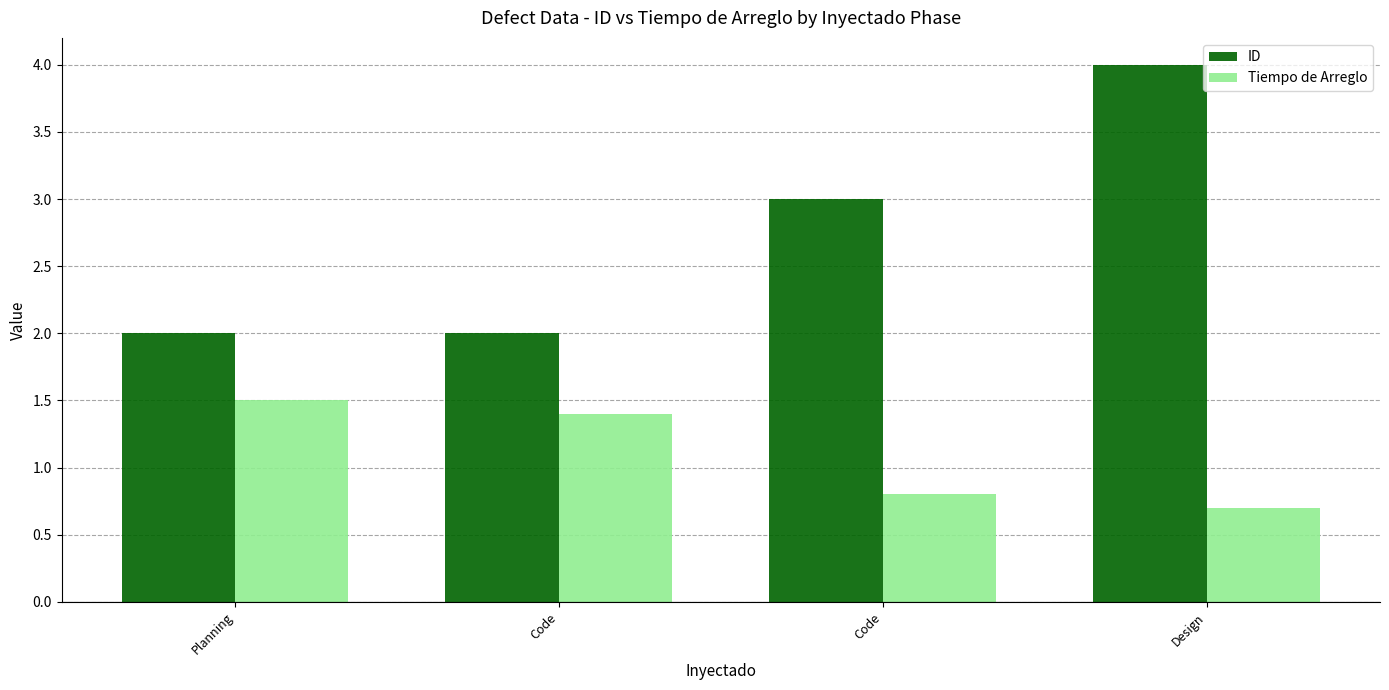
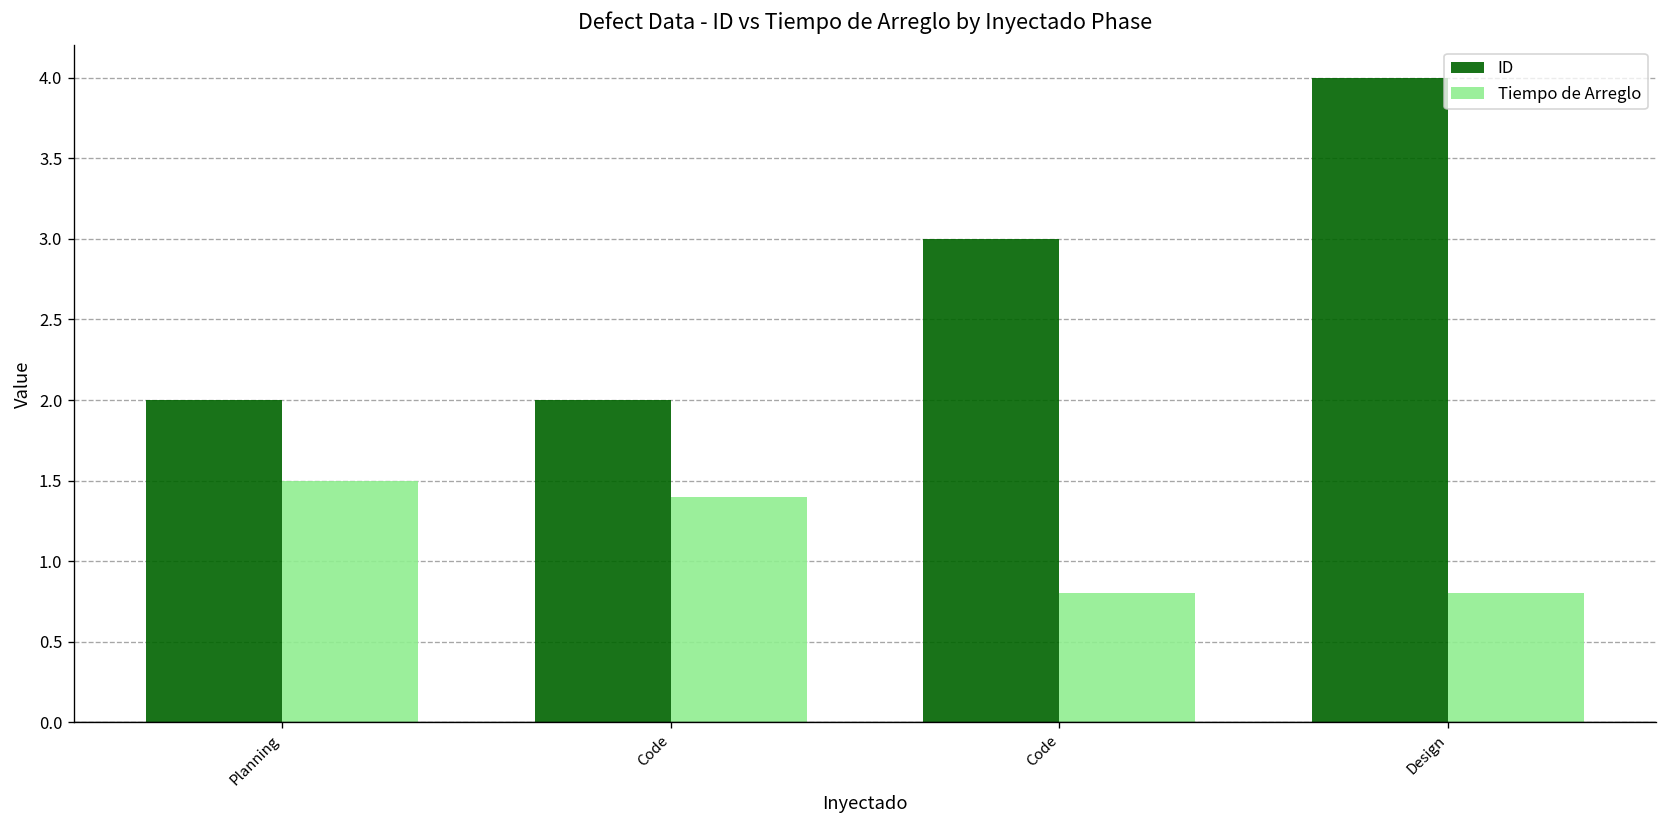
Tiempo de Arreglo, Design: 0.7 -> 0.8
